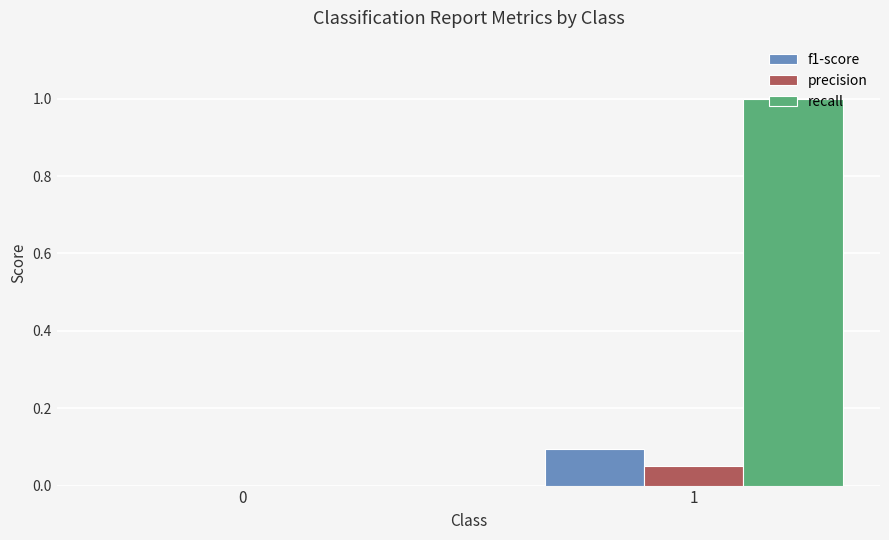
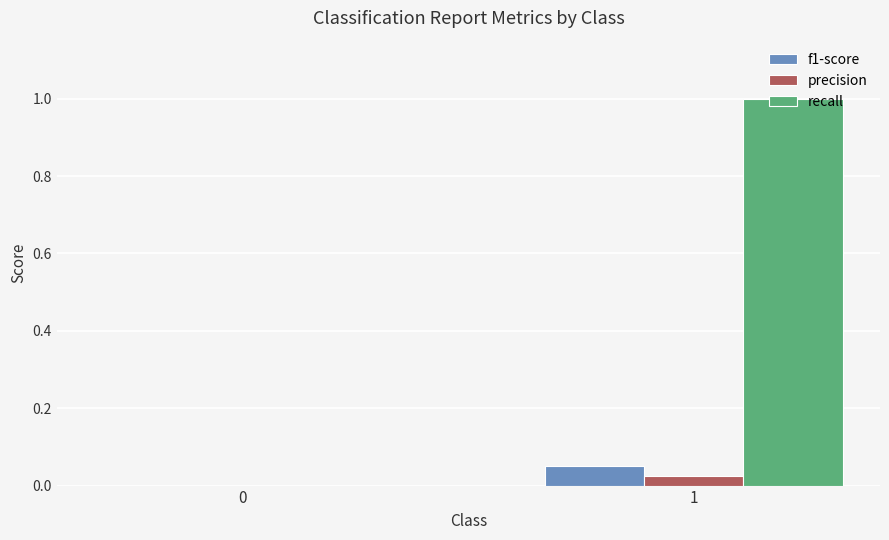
f1-score, 1: 0.09 -> 0.05
precision, 1: 0.05 -> 0.02
